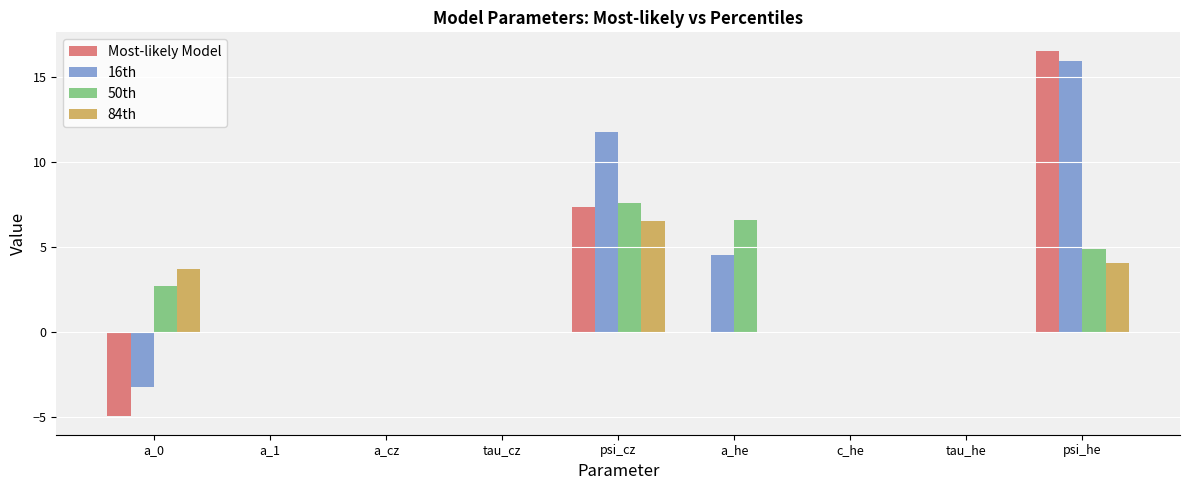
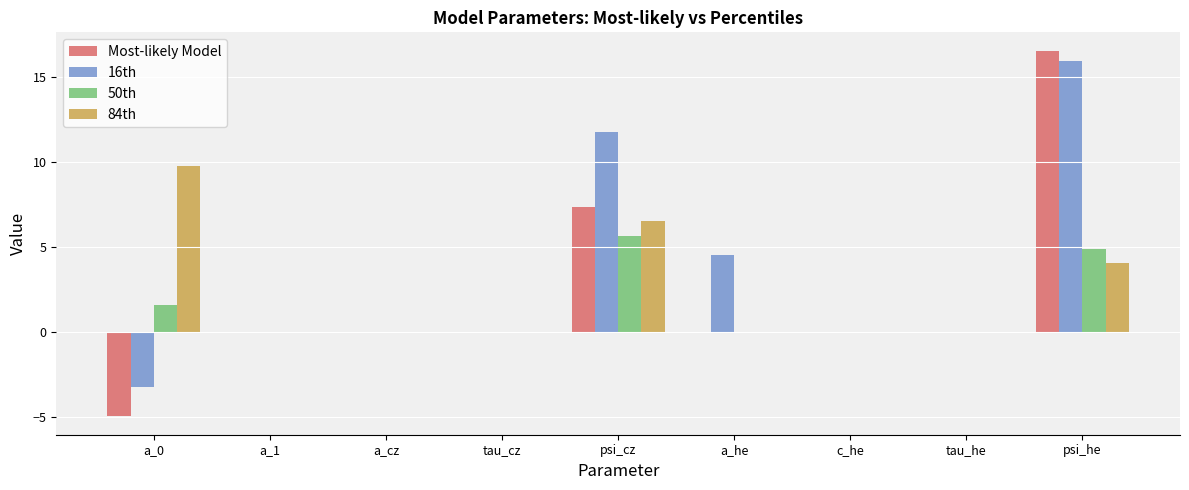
50th, a_0: 2.7 -> 1.6
84th, a_0: 3.7 -> 9.8
50th, psi_cz: 7.6 -> 5.7
50th, a_he: 6.6 -> 0.0
